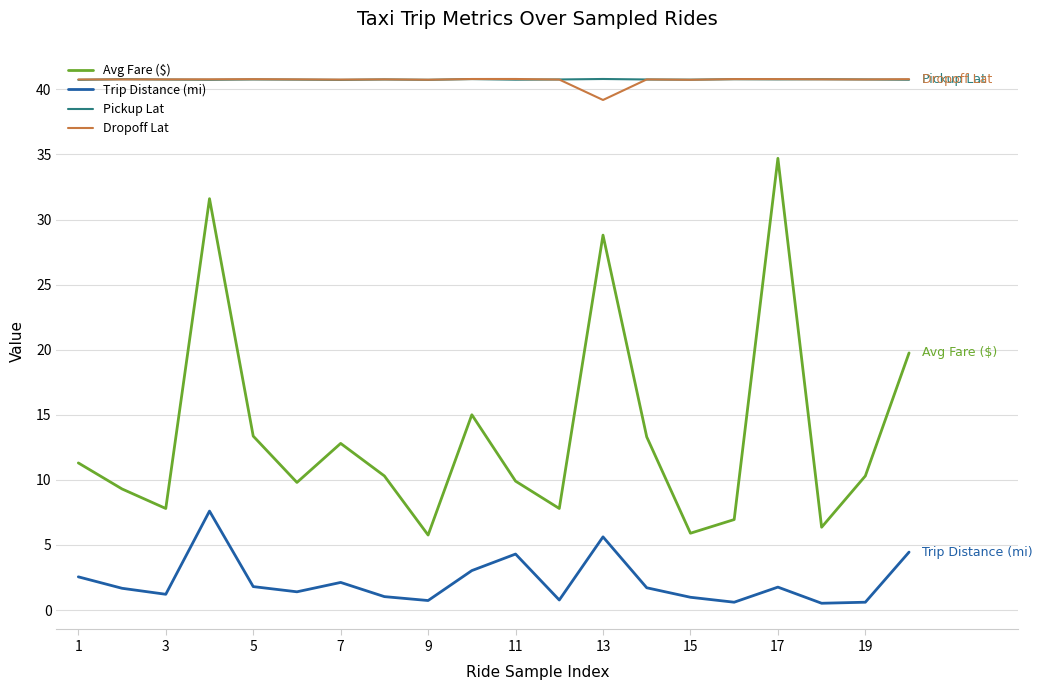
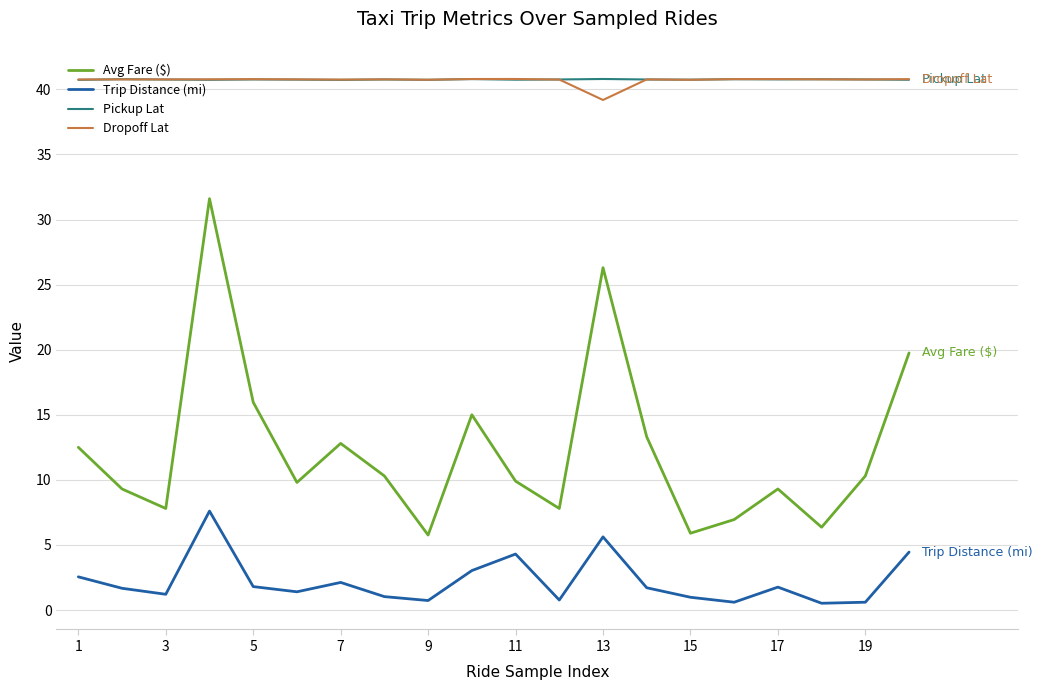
Avg Fare ($), 1: 11.3 -> 12.5
Avg Fare ($), 5: 13.4 -> 16.0
Avg Fare ($), 13: 28.8 -> 26.3
Avg Fare ($), 17: 34.7 -> 9.3
